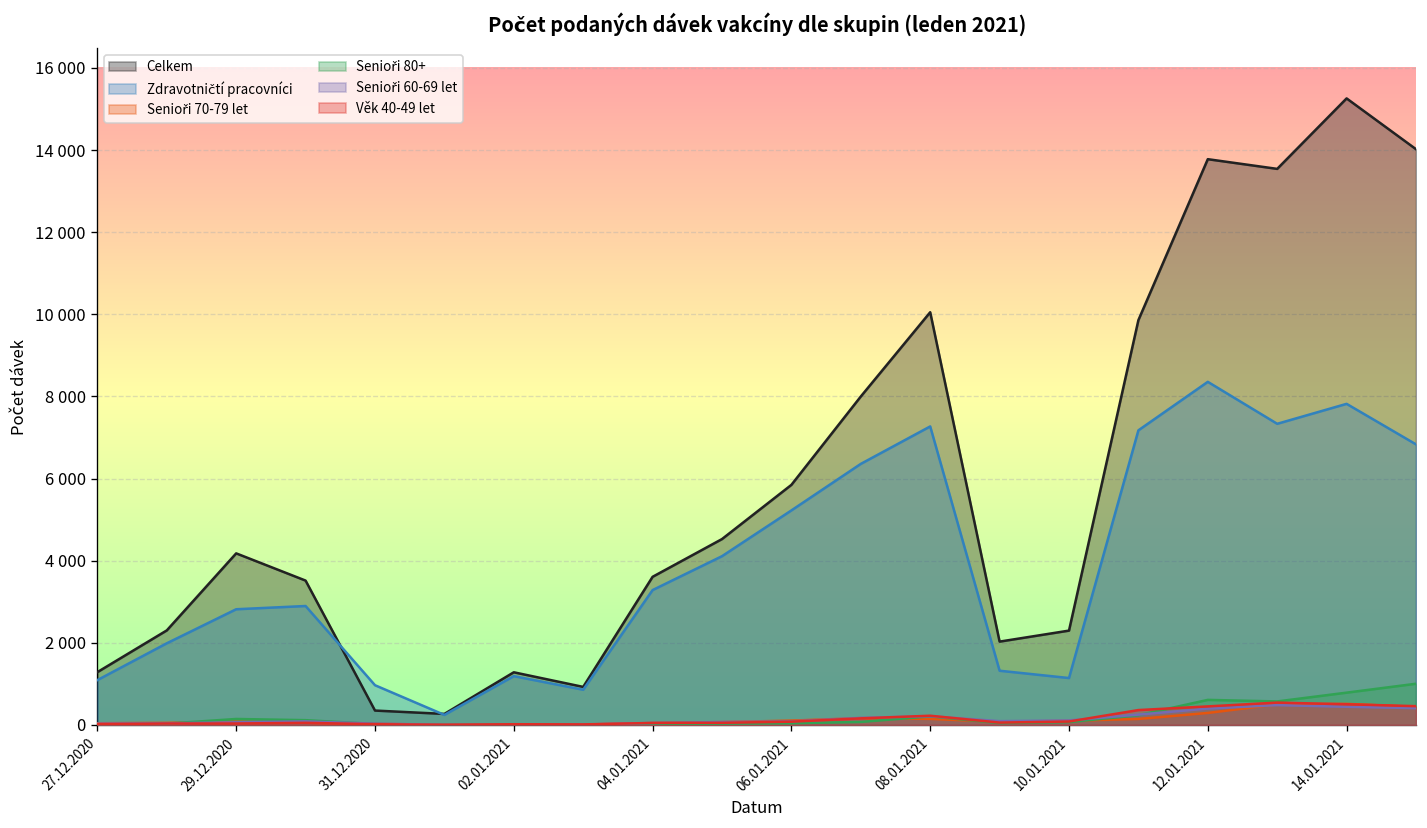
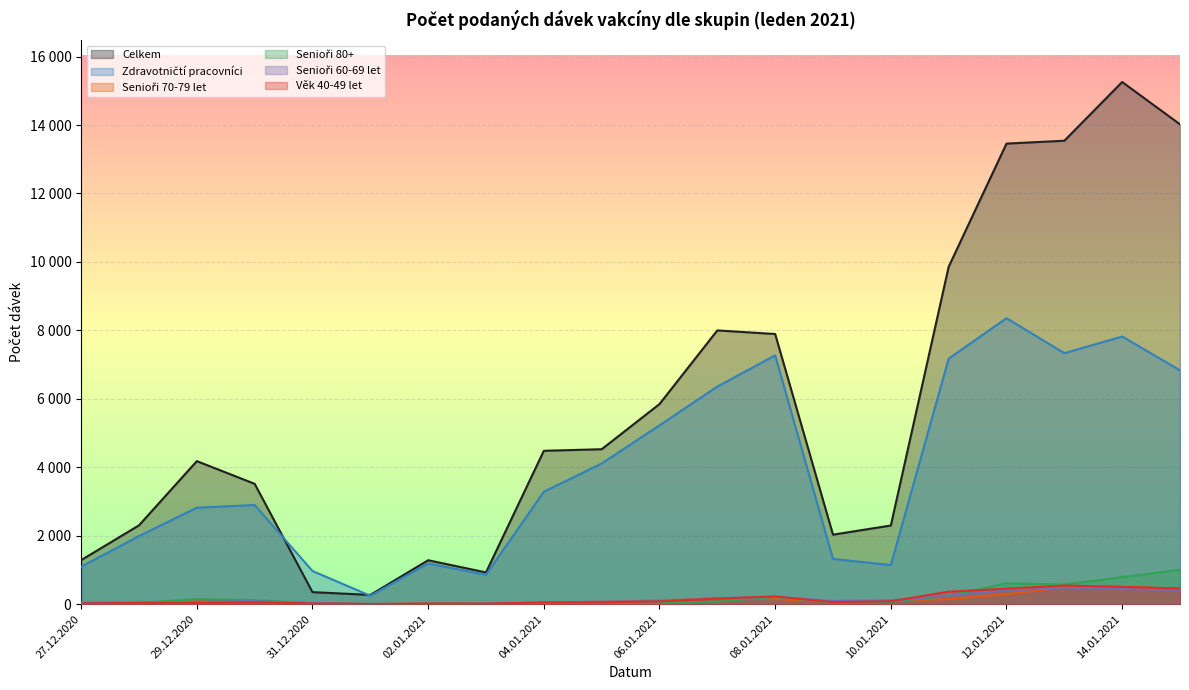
Celkem, 04.01.2021: 3600 -> 4500
Celkem, 08.01.2021: 10100 -> 7900
Celkem, 12.01.2021: 13800 -> 13500
